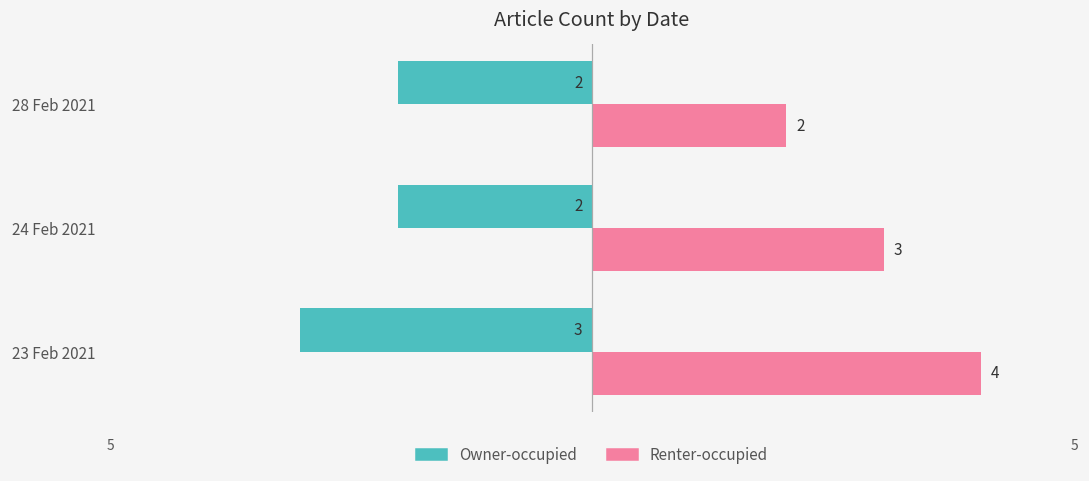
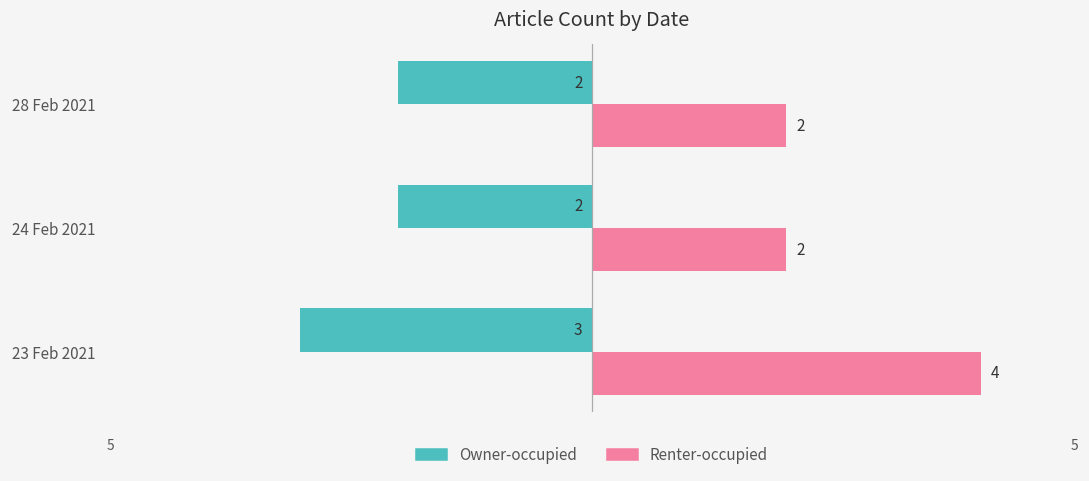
Renter-occupied, 24 Feb 2021: 3 -> 2
